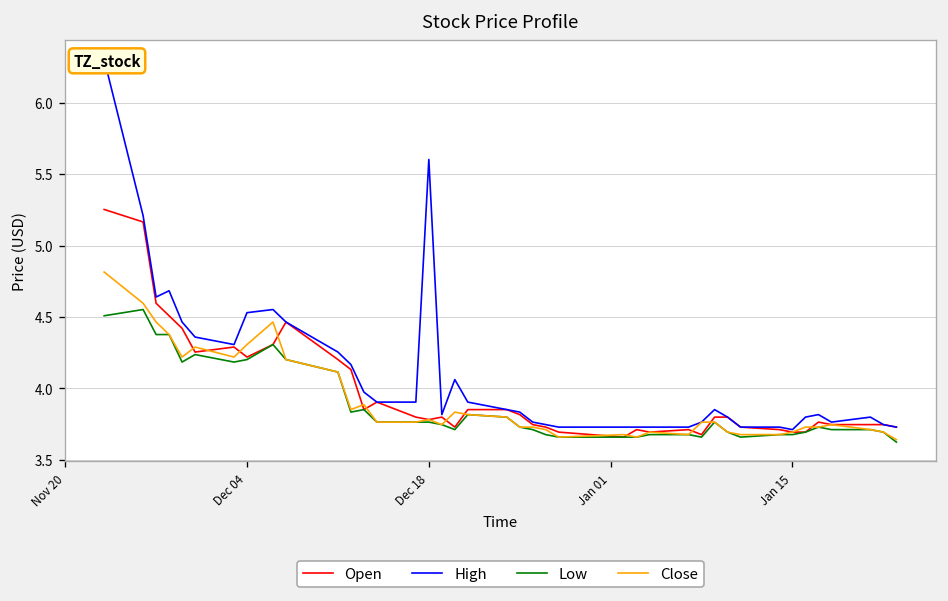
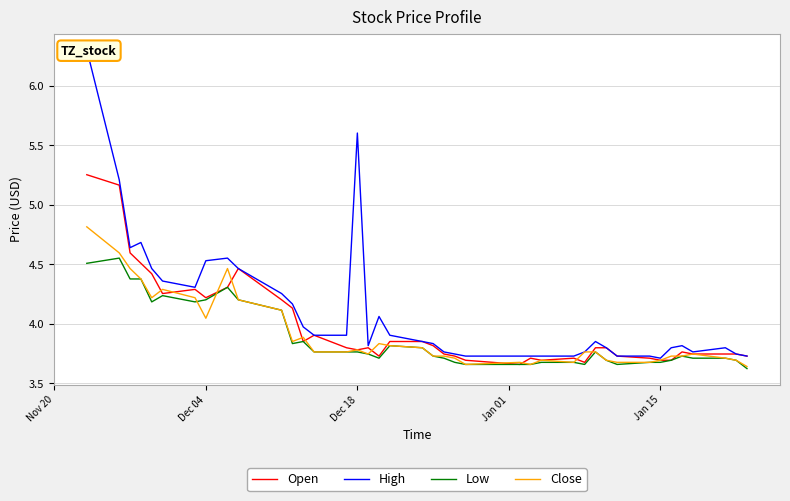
Close, Dec 04: 4.31 -> 4.05
